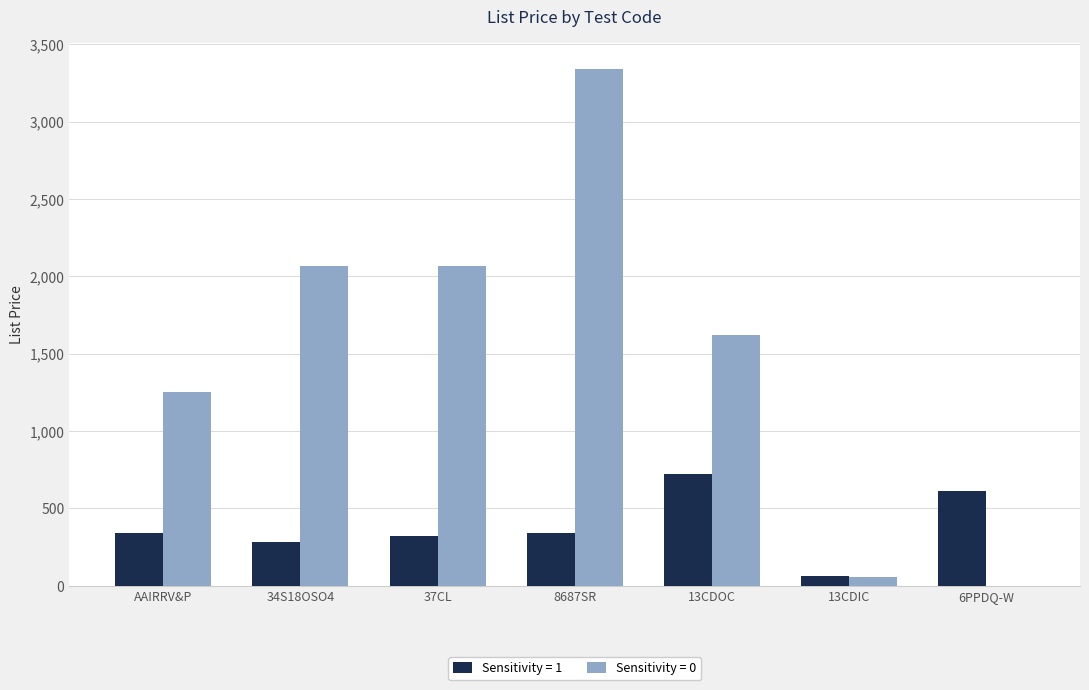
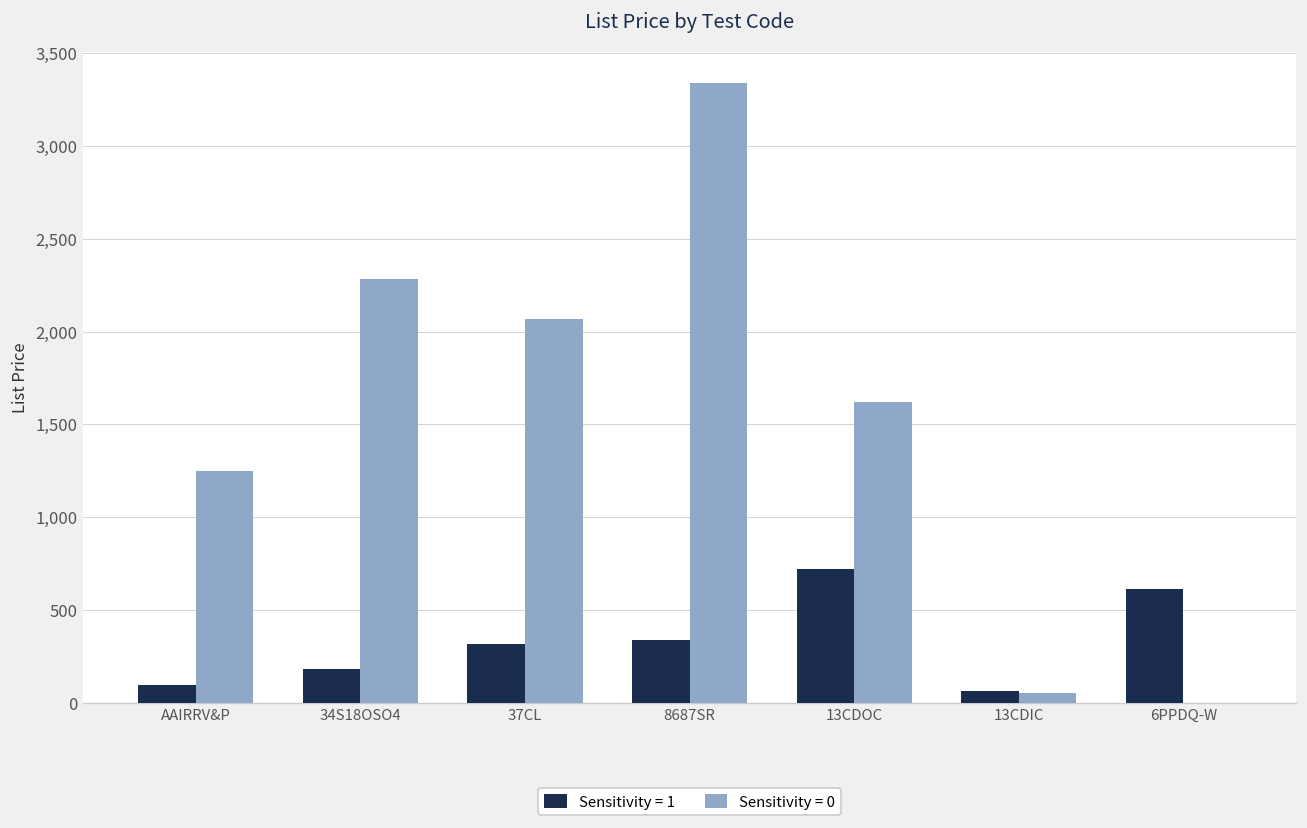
Sensitivity = 1, AAIRRV&P: 340 -> 100
Sensitivity = 1, 34S18OSO4: 280 -> 180
Sensitivity = 0, 34S18OSO4: 2,070 -> 2,290
